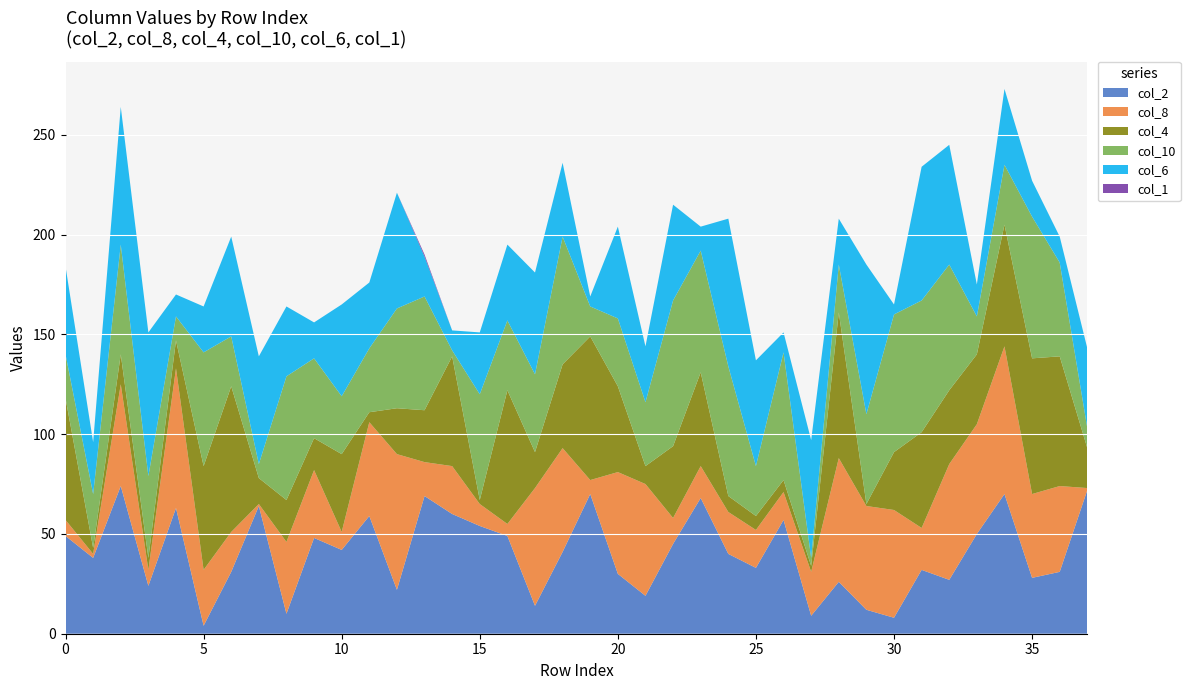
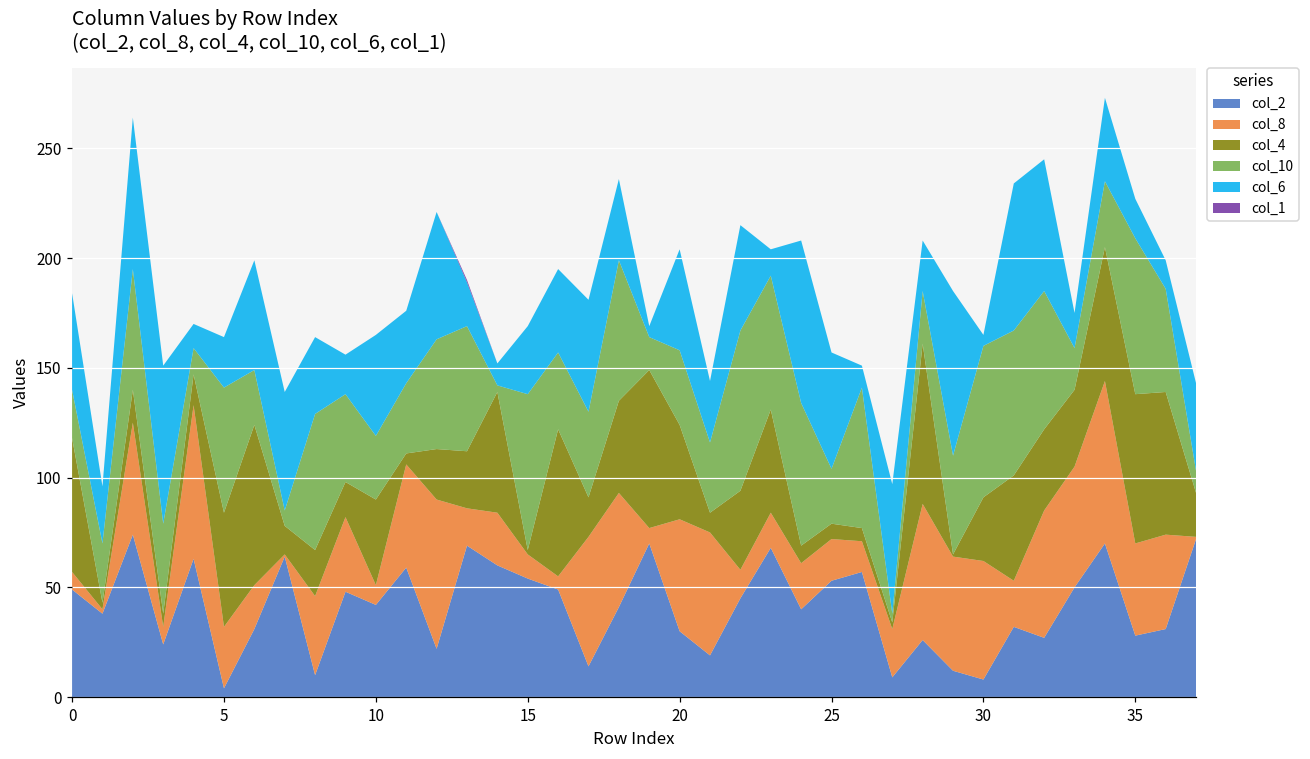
col_10, 15: 53 -> 71
col_2, 25: 33 -> 53
